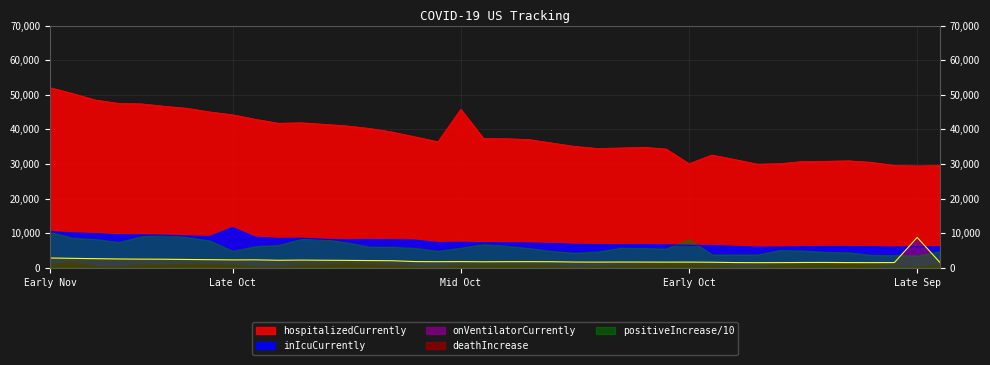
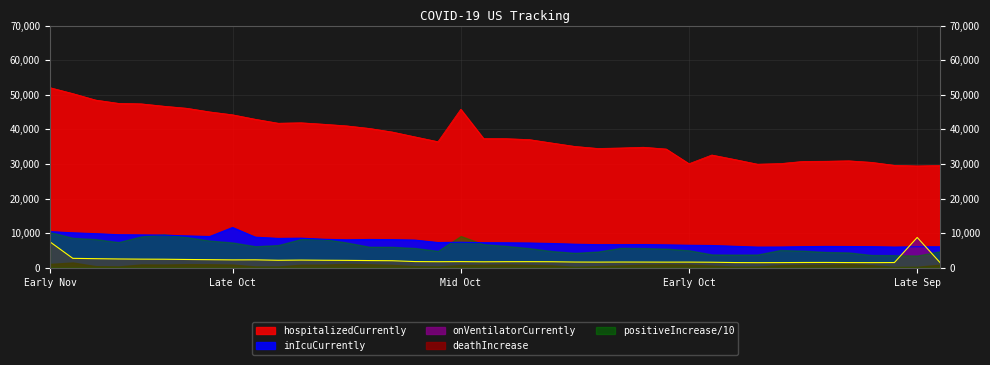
onVentilatorCurrently, Early Nov: 3,000 -> 7,000
positiveIncrease/10, Late Oct: 5,000 -> 7,000
positiveIncrease/10, Mid Oct: 6,000 -> 9,000
positiveIncrease/10, Early Oct: 8,000 -> 5,000
